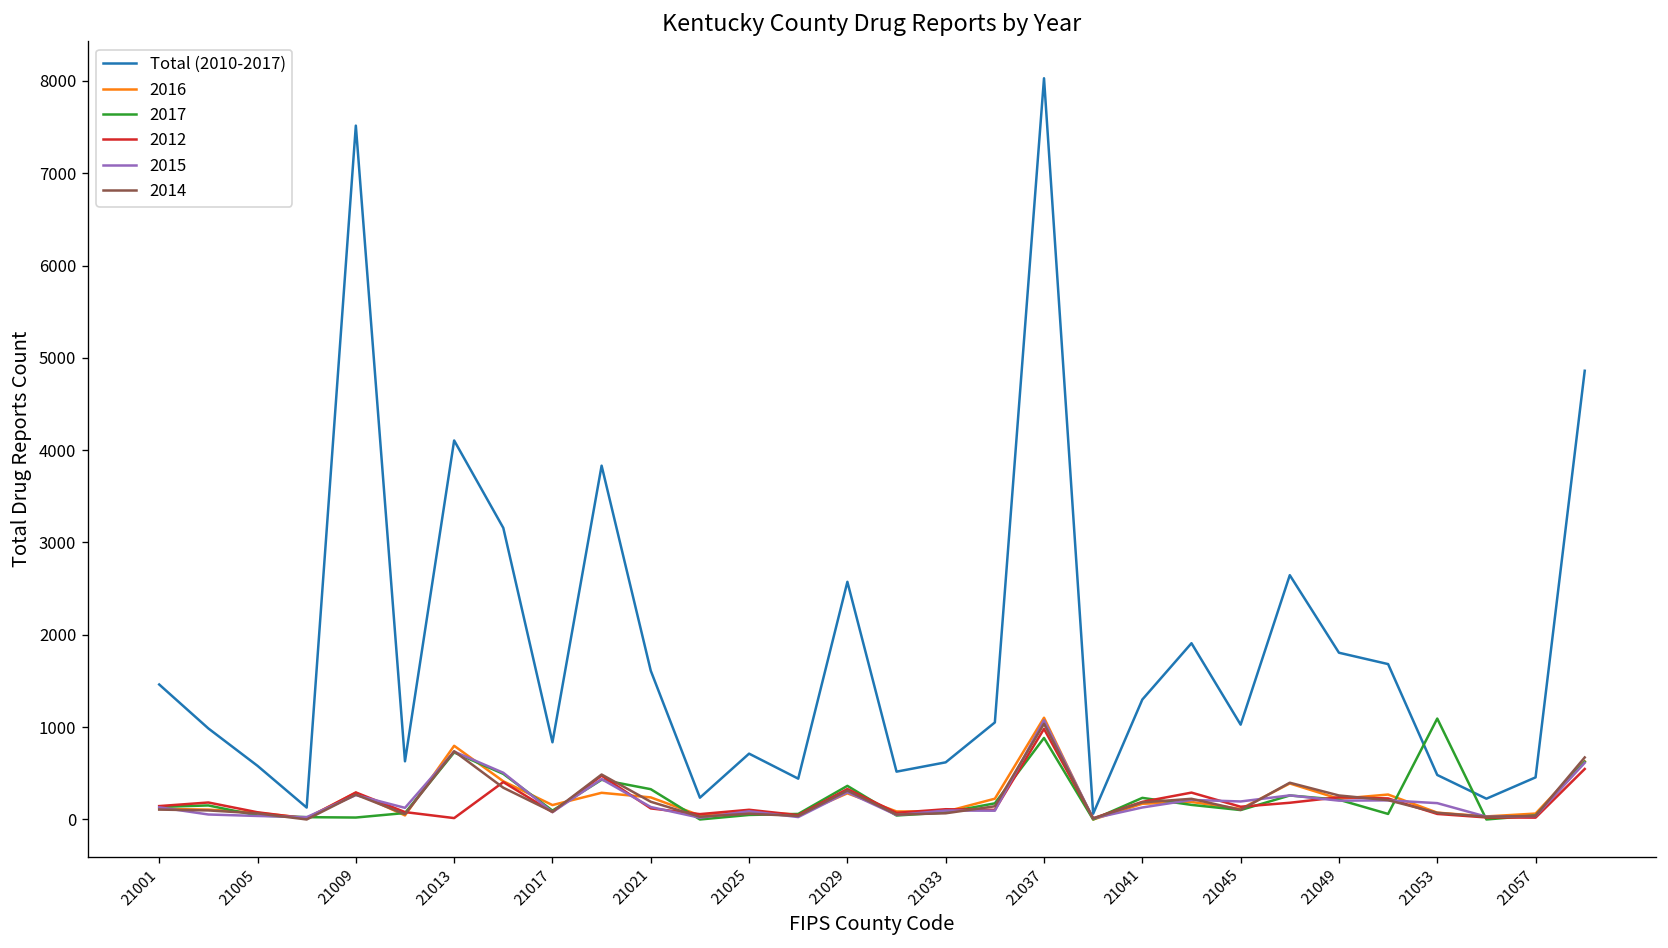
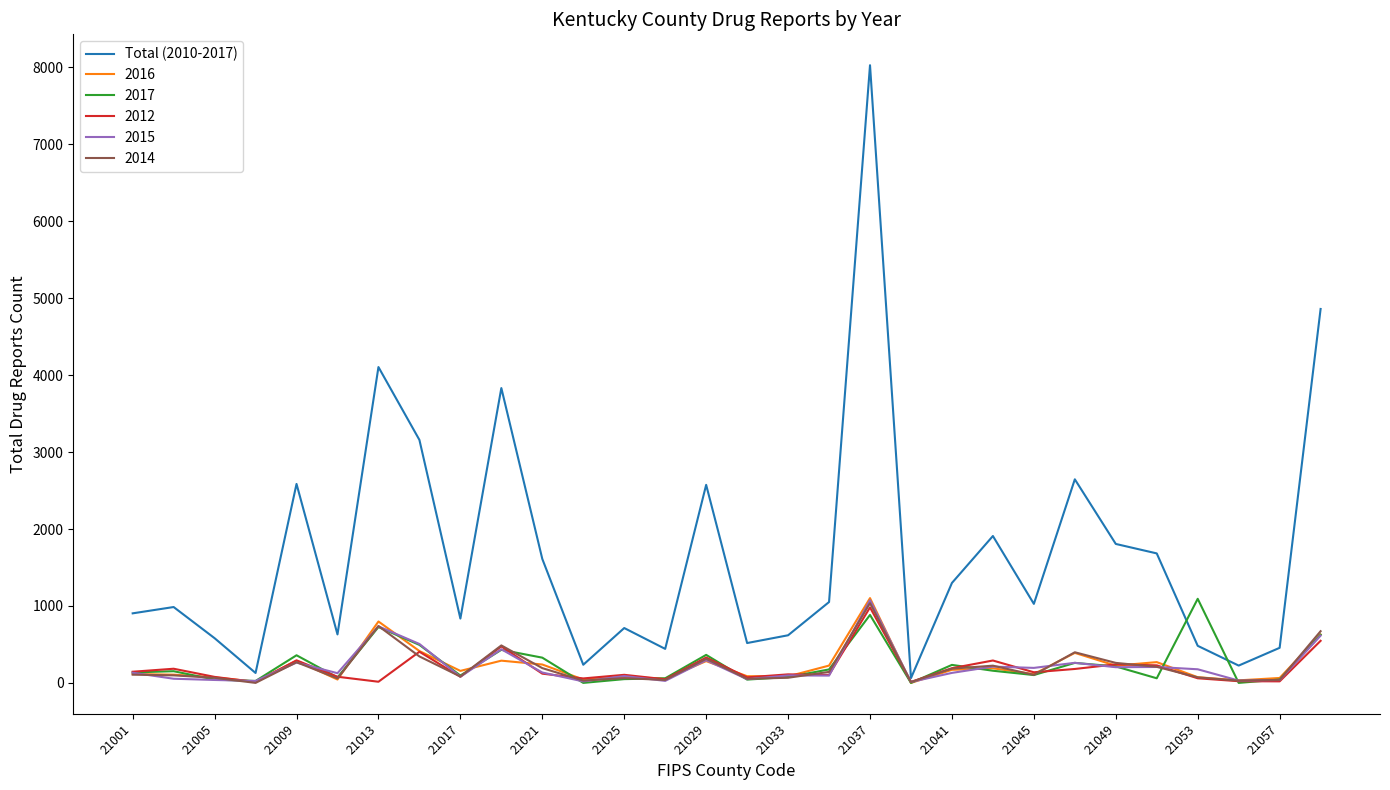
Total (2010-2017), 21001: 1500 -> 900
Total (2010-2017), 21009: 7500 -> 2600
2017, 21009: 0 -> 400
